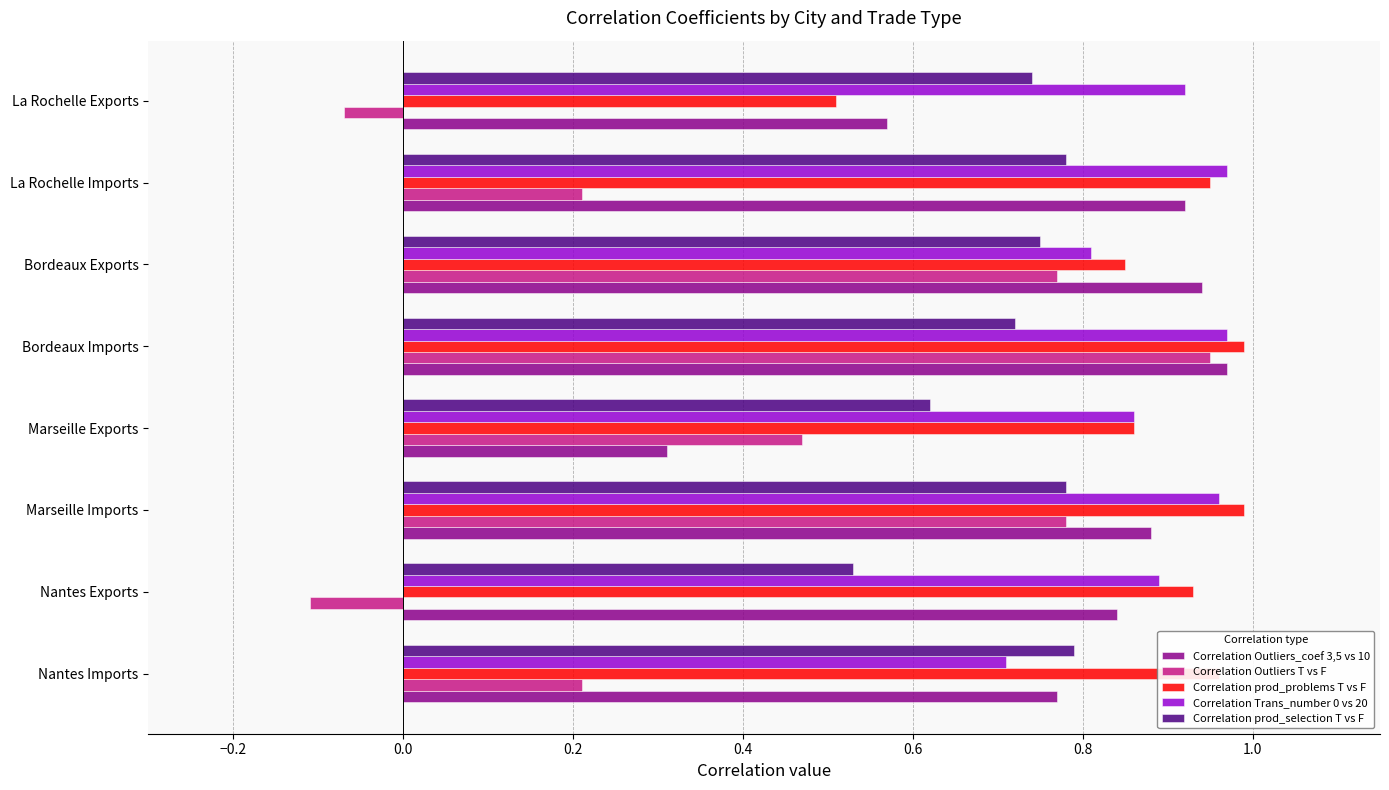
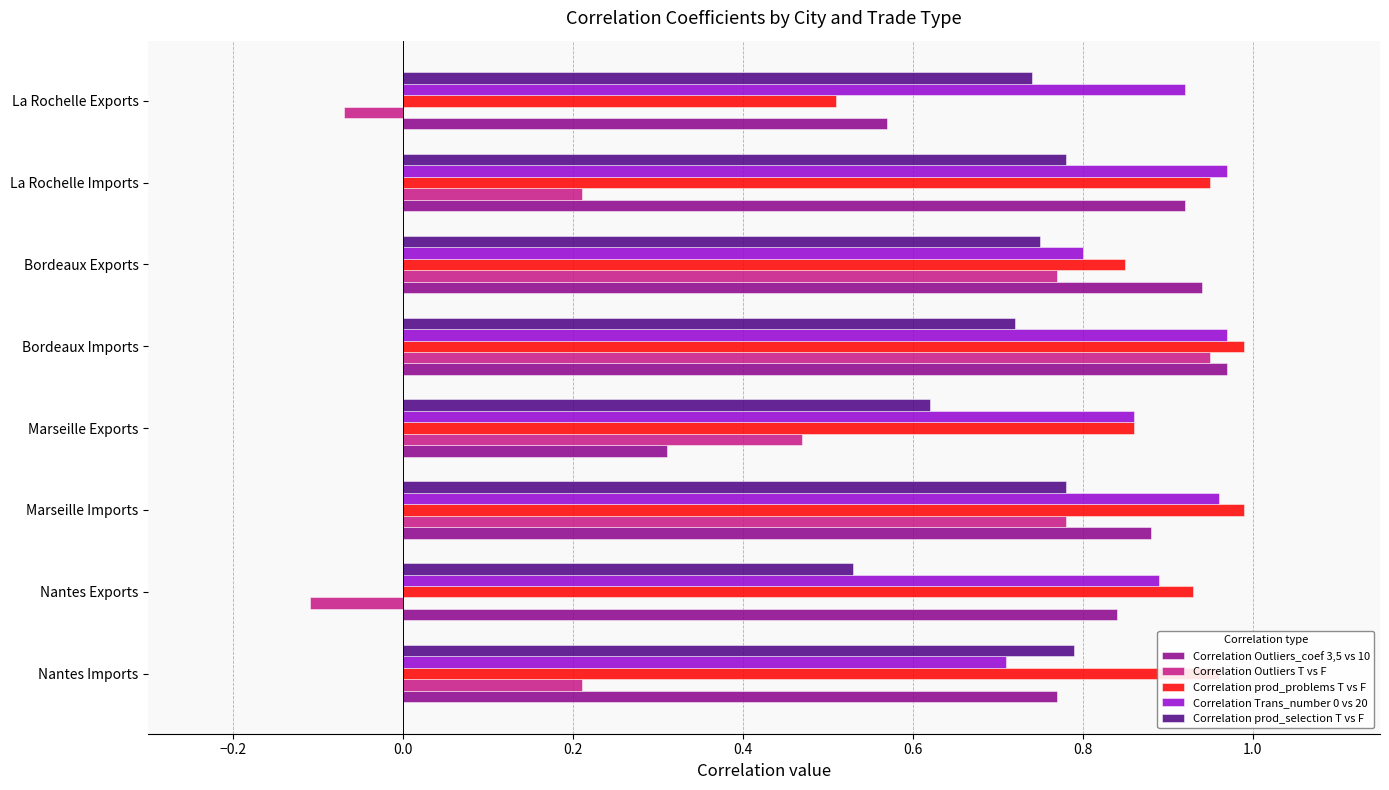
Correlation Trans_number 0 vs 20, Bordeaux Exports: 0.81 -> 0.80
